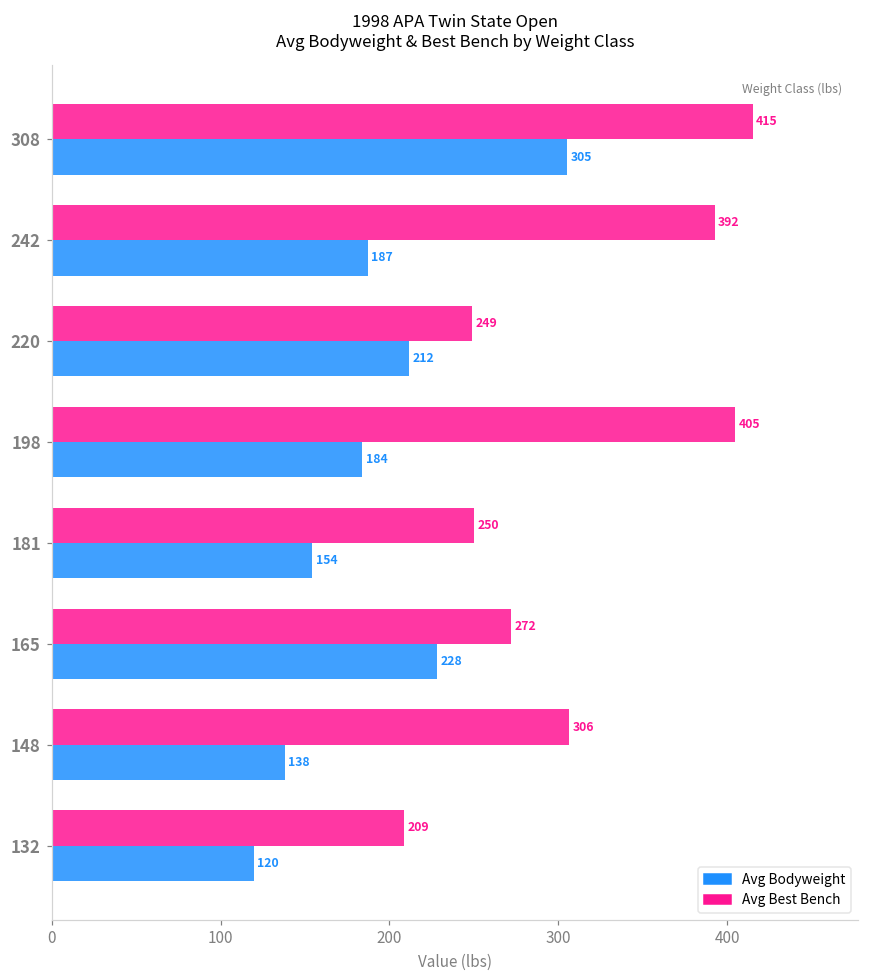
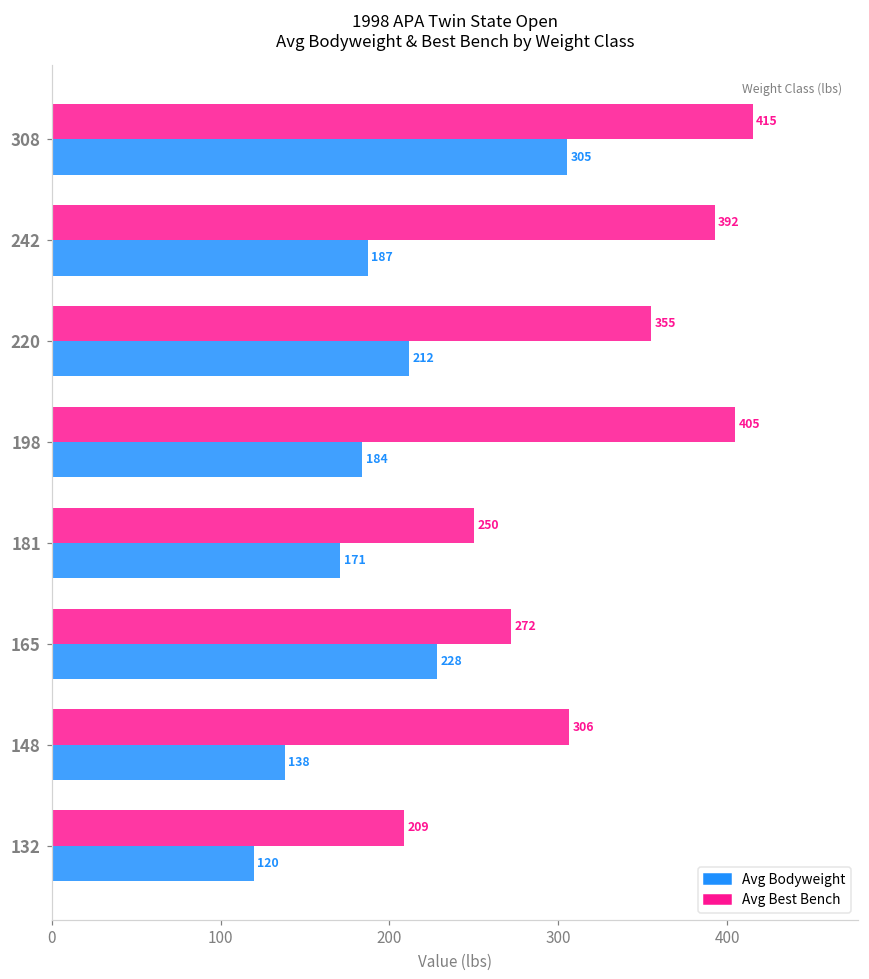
Avg Best Bench, 220: 249 -> 355
Avg Bodyweight, 181: 154 -> 171
